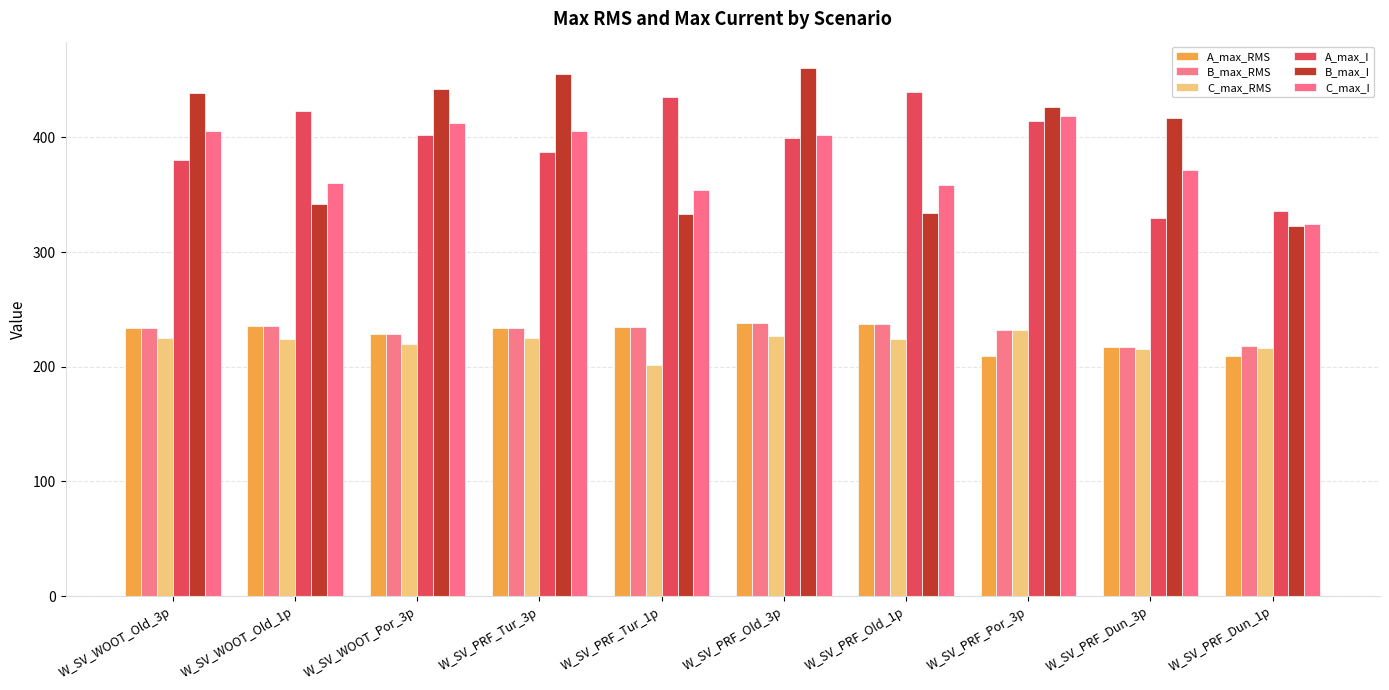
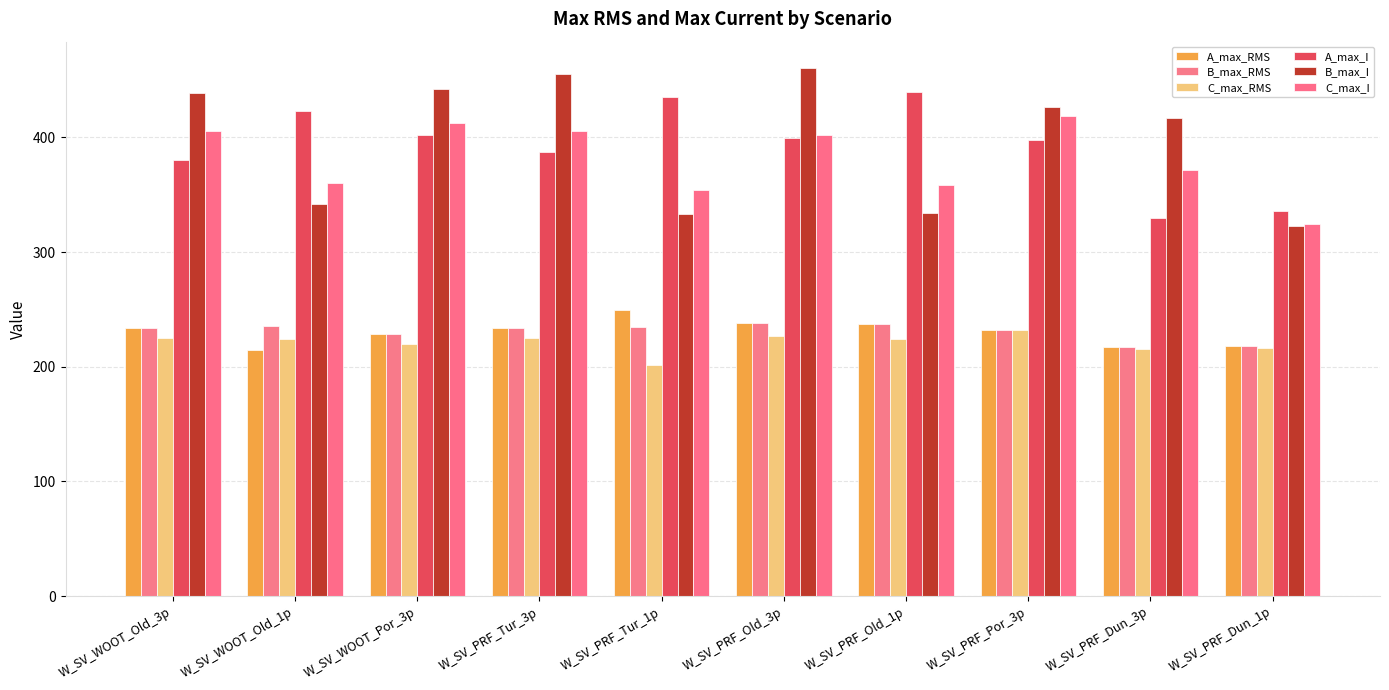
A_max_RMS, W_SV_WOOT_Old_1p: 235 -> 215
A_max_RMS, W_SV_PRF_Tur_1p: 234 -> 250
A_max_RMS, W_SV_PRF_Por_3p: 209 -> 232
A_max_I, W_SV_PRF_Por_3p: 414 -> 397
A_max_RMS, W_SV_PRF_Dun_1p: 210 -> 218
